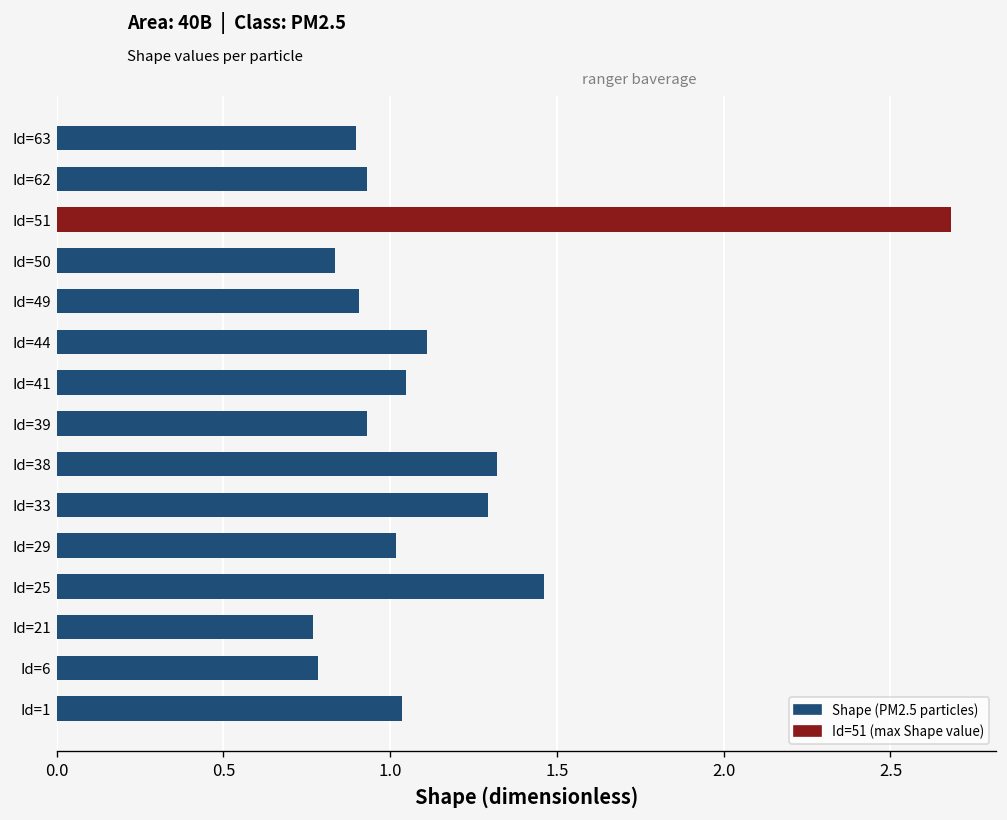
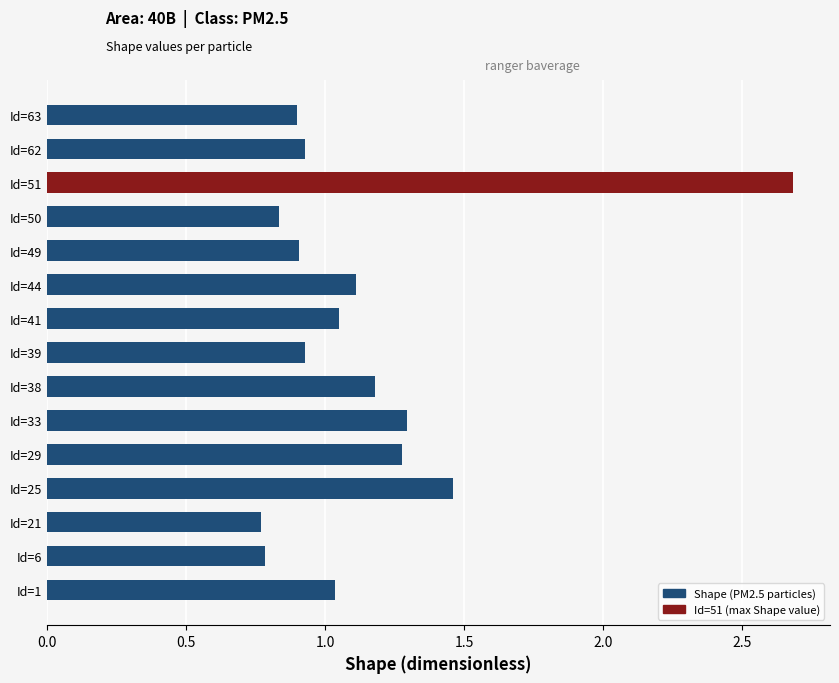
Id=38: 1.32 -> 1.18
Id=29: 1.02 -> 1.28
